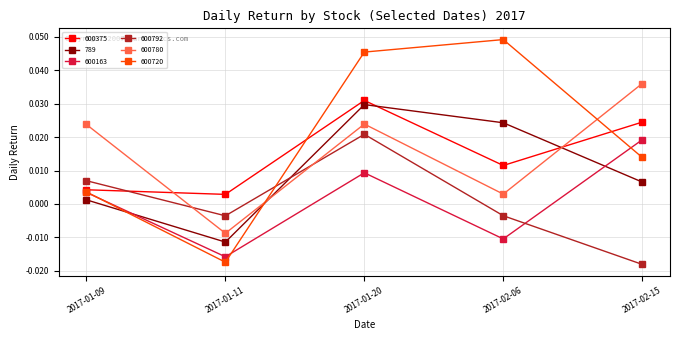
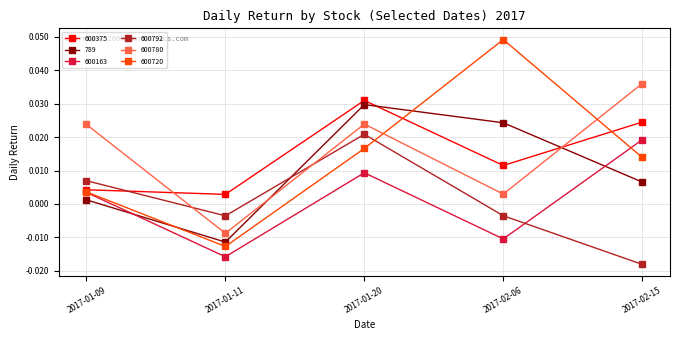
600720, 2017-01-11: -0.017 -> -0.013
600720, 2017-01-20: 0.045 -> 0.017
